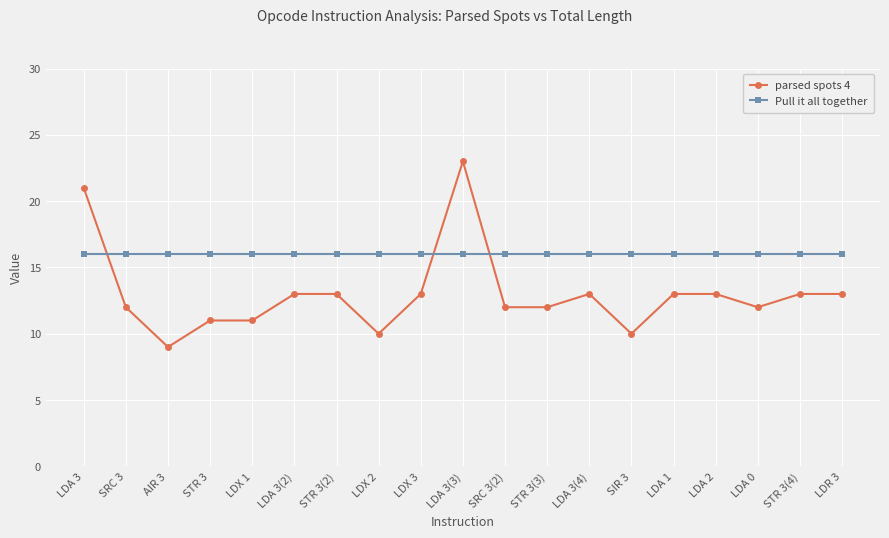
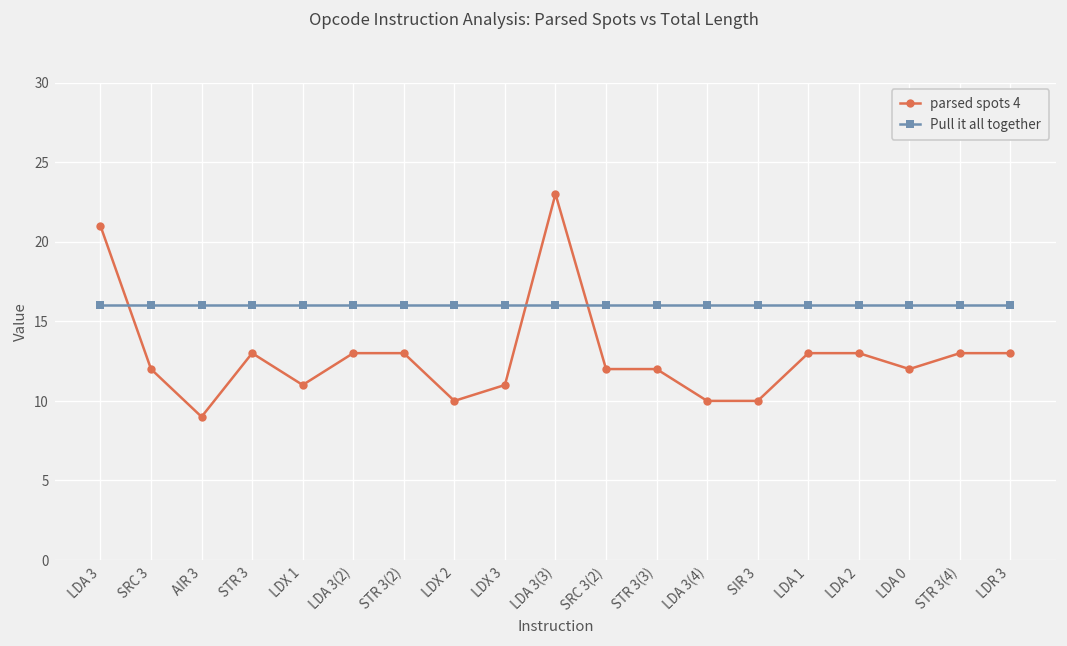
parsed spots 4, STR 3: 11 -> 13
parsed spots 4, LDX 3: 13 -> 11
parsed spots 4, LDA 3(4): 13 -> 10
